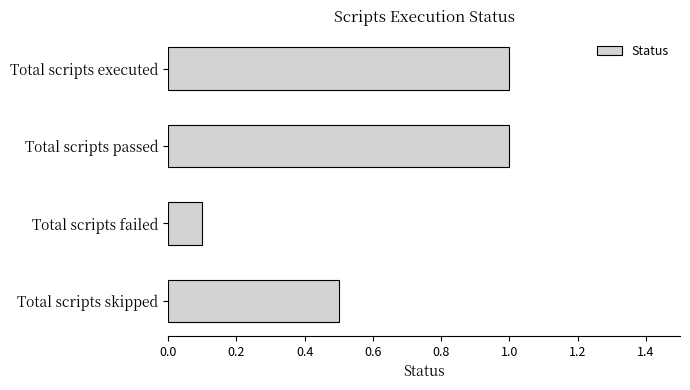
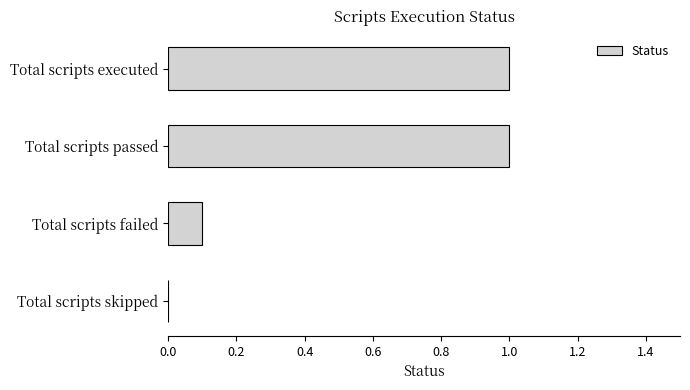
Total scripts skipped: 0.5 -> 0.0
